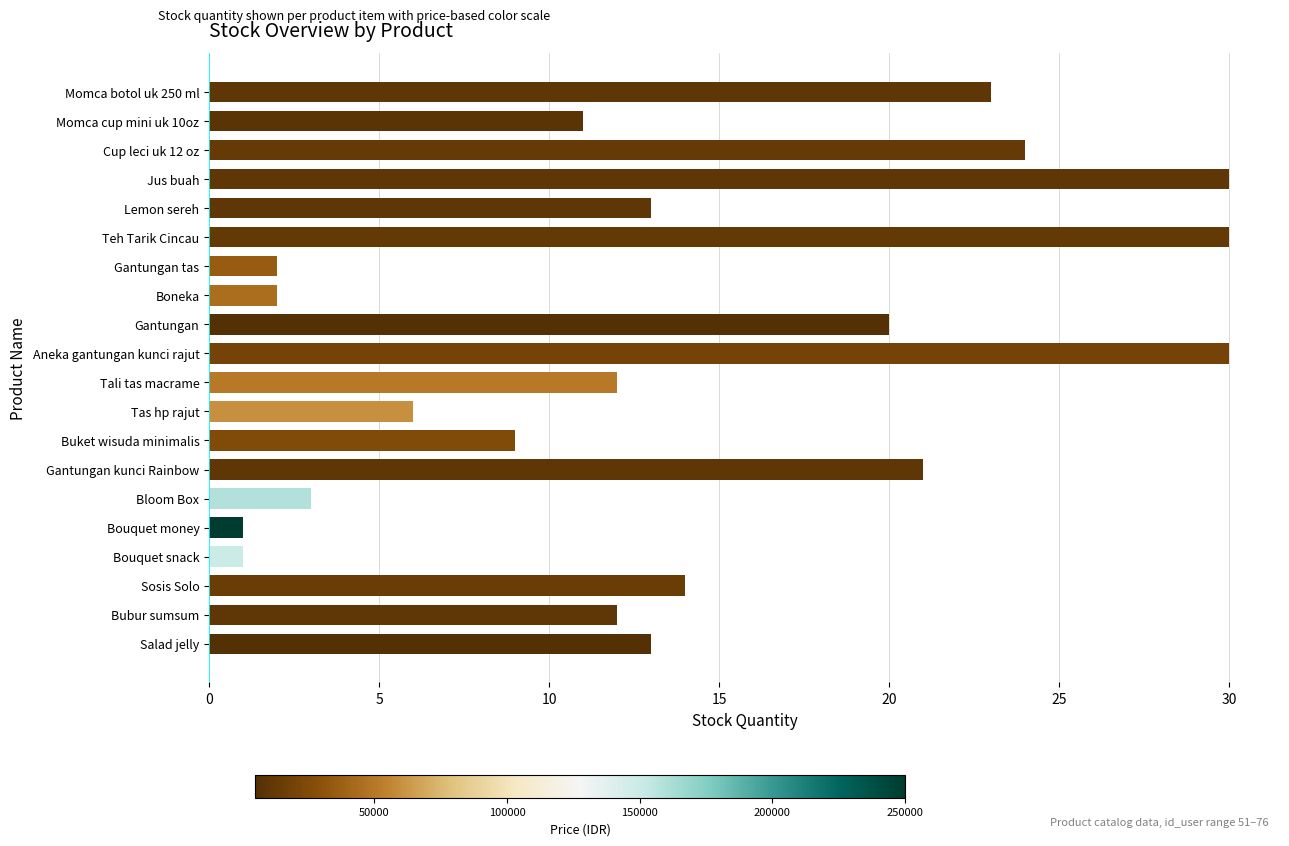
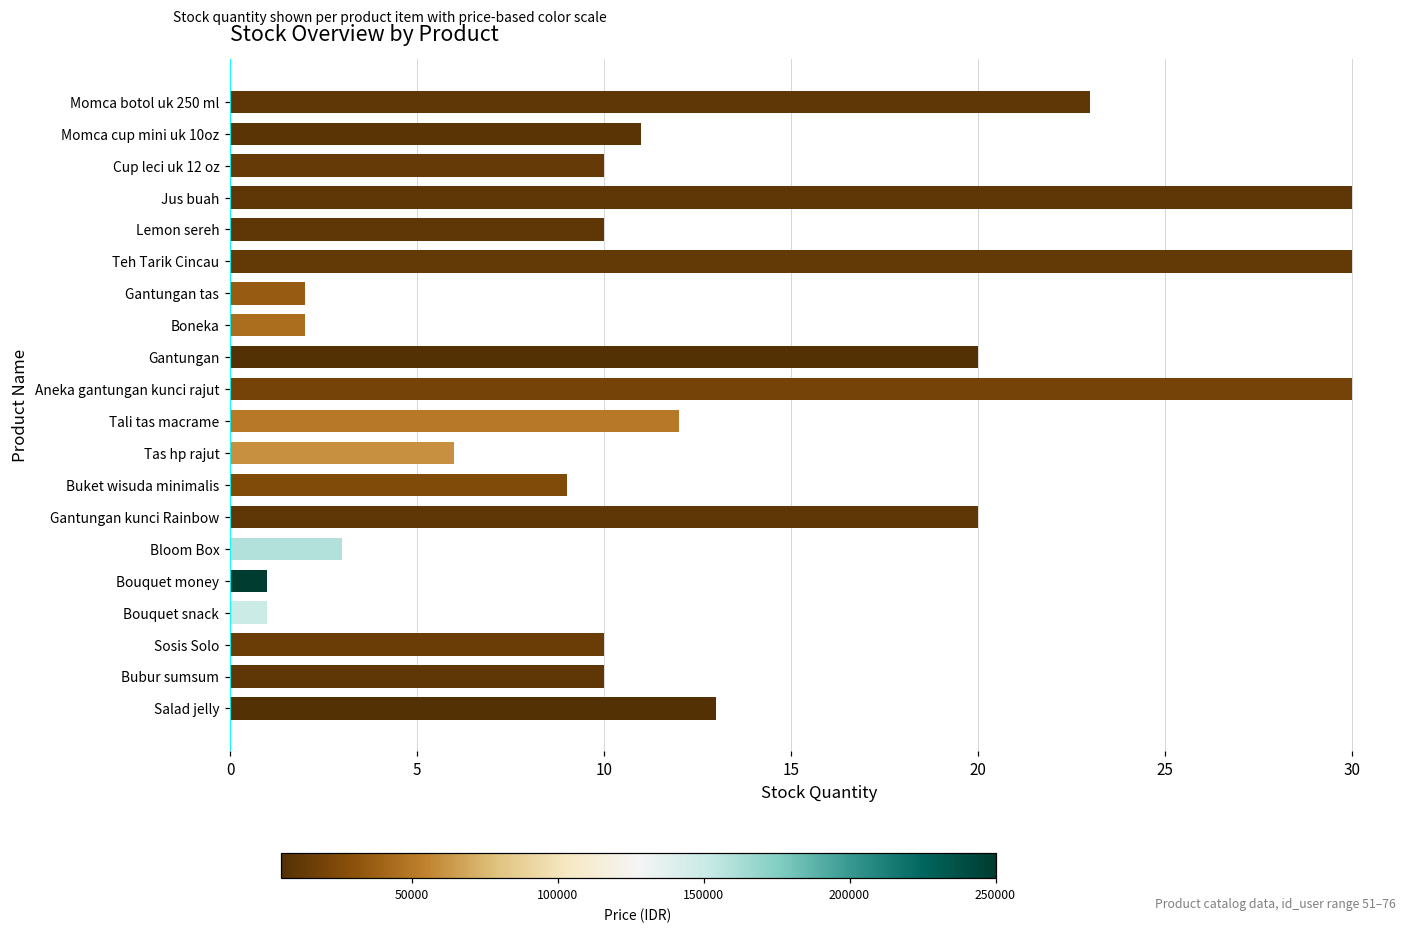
Cup leci uk 12 oz: 24 -> 10
Lemon sereh: 13 -> 10
Gantungan kunci Rainbow: 21 -> 20
Sosis Solo: 14 -> 10
Bubur sumsum: 12 -> 10
